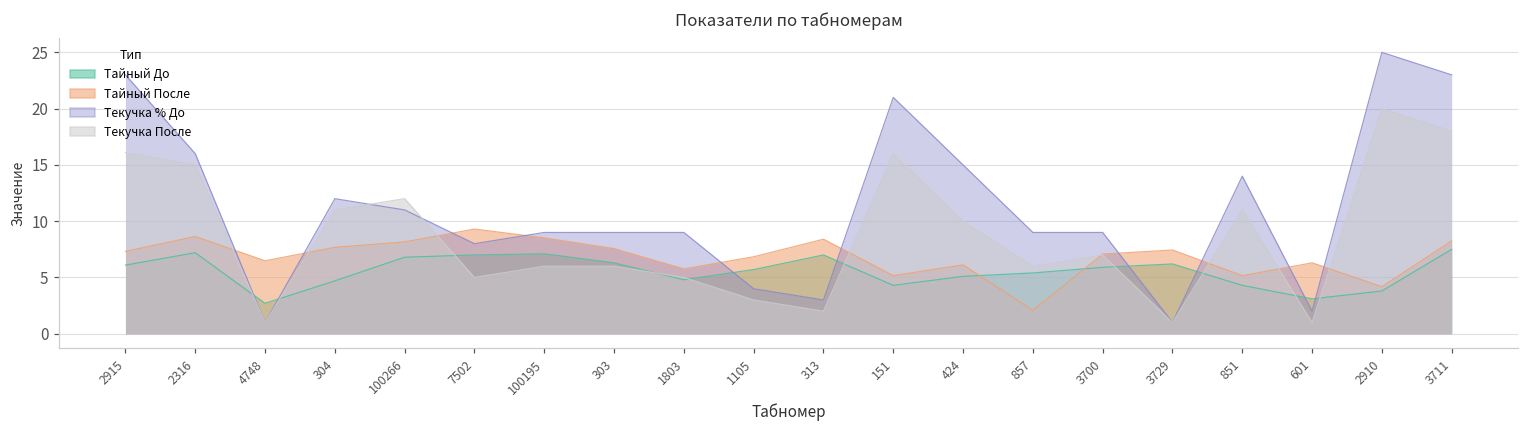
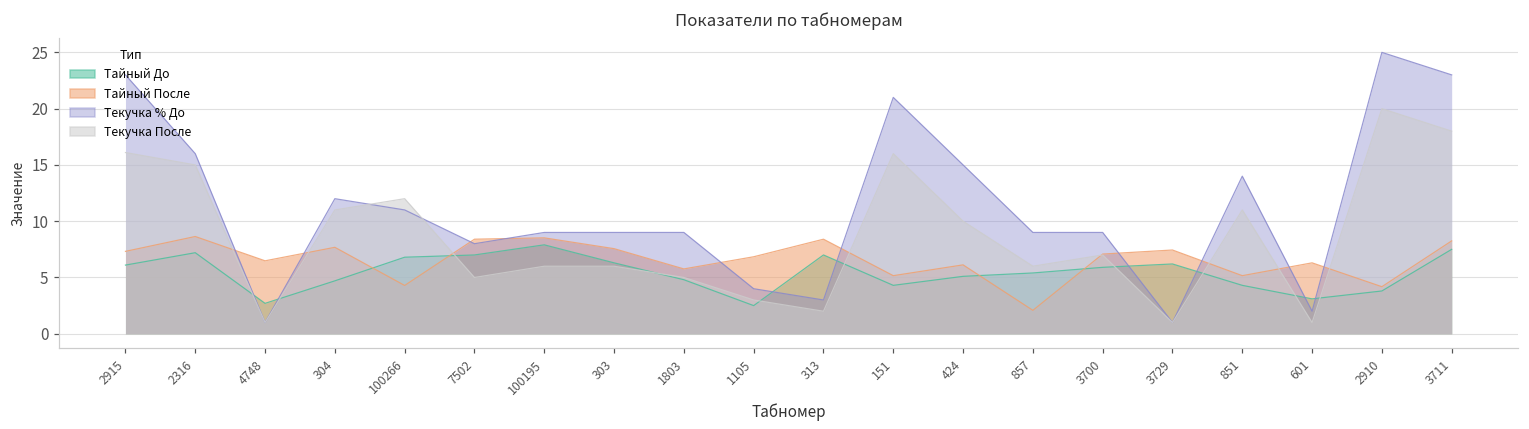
Тайный После, 100266: 8.2 -> 4.3
Тайный После, 7502: 9.3 -> 8.4
Тайный До, 100195: 7.1 -> 7.9
Тайный До, 1105: 5.7 -> 2.5
